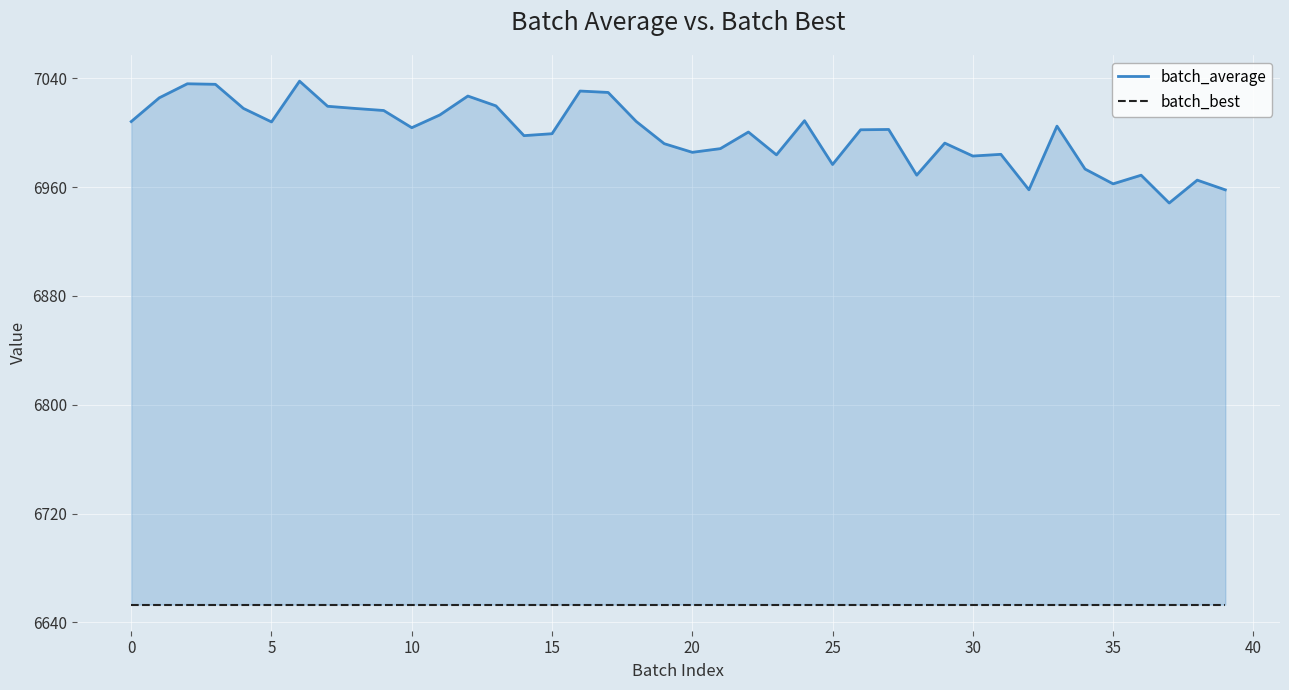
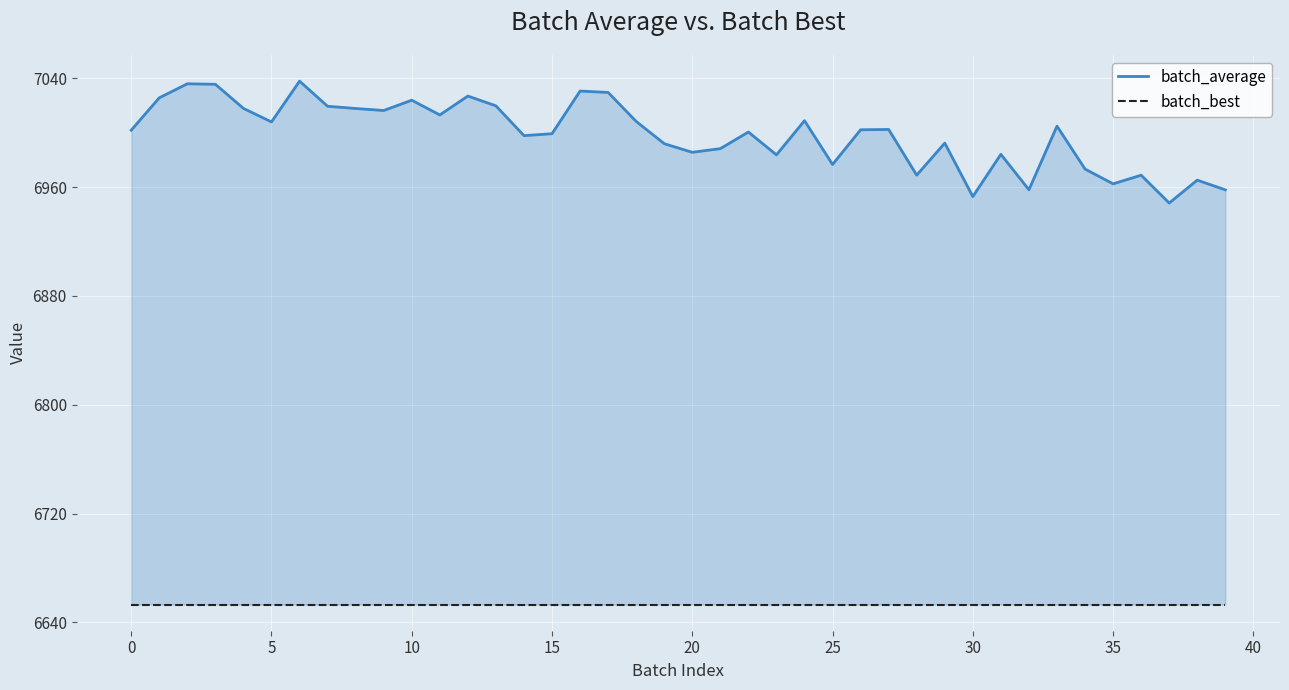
batch_average, 0: 7008 -> 7002
batch_average, 10: 7004 -> 7024
batch_average, 30: 6983 -> 6953
